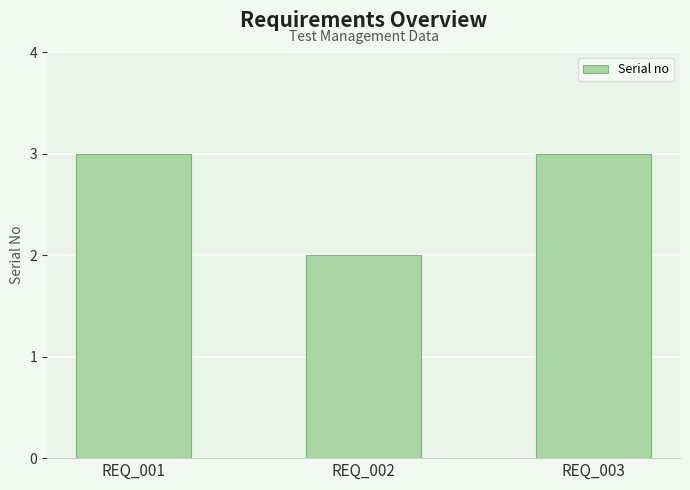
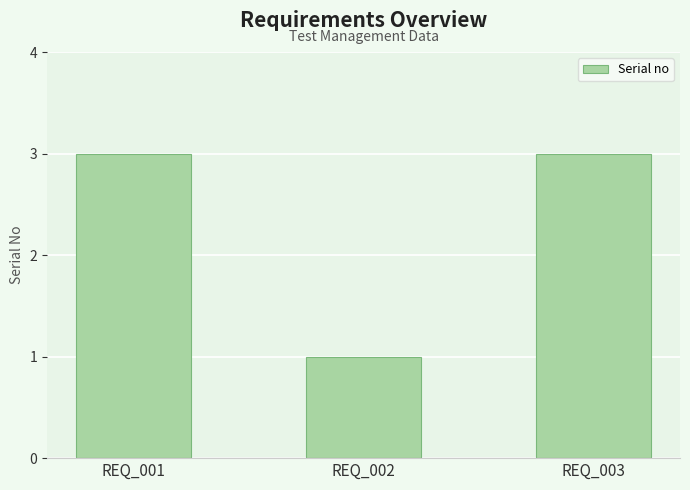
REQ_002: 2 -> 1
